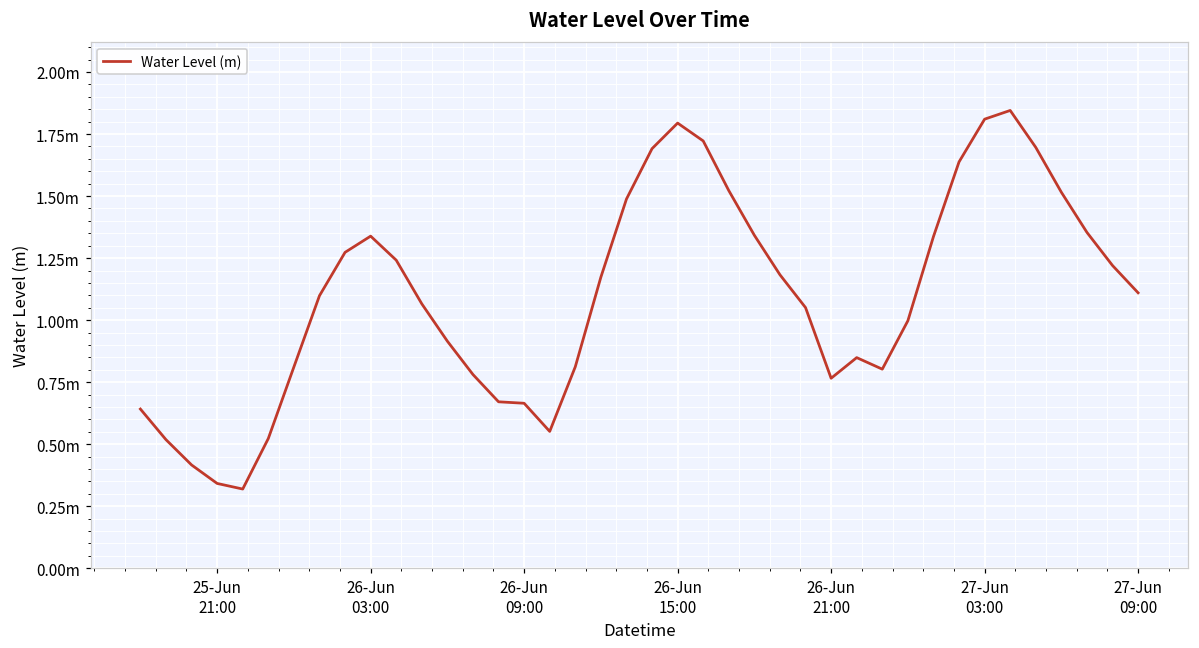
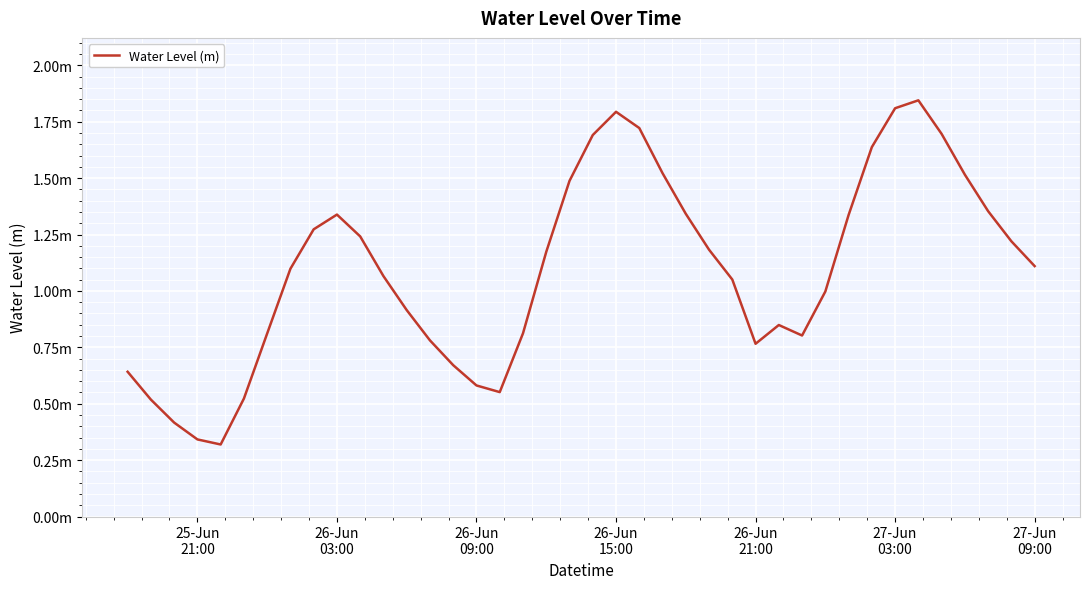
26-Jun 09:00: 0.67m -> 0.58m
